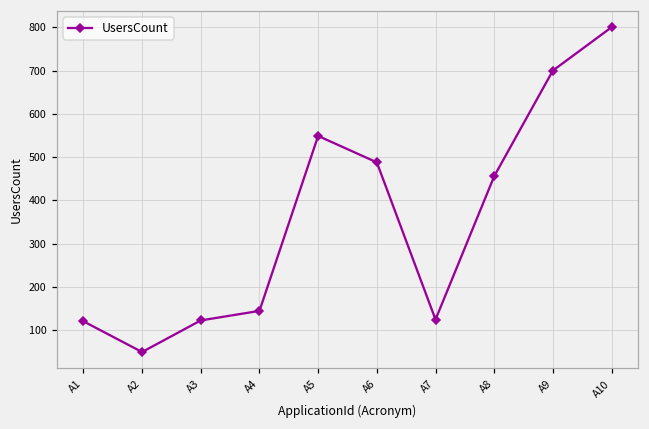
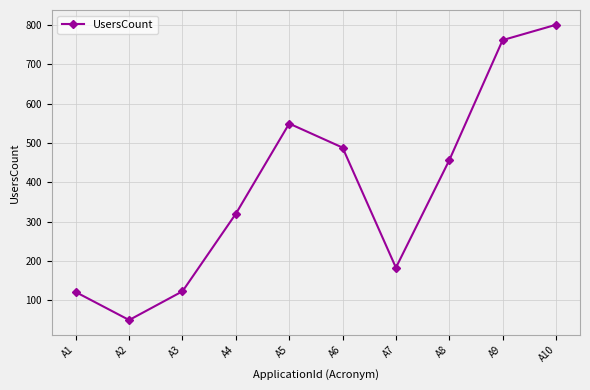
A4: 150 -> 320
A7: 130 -> 180
A9: 700 -> 760
